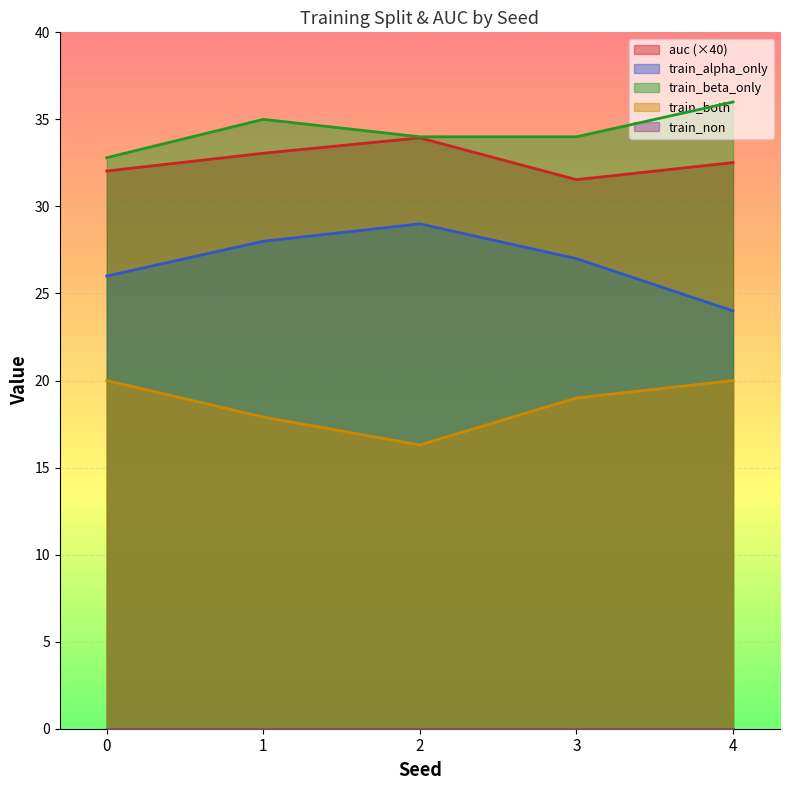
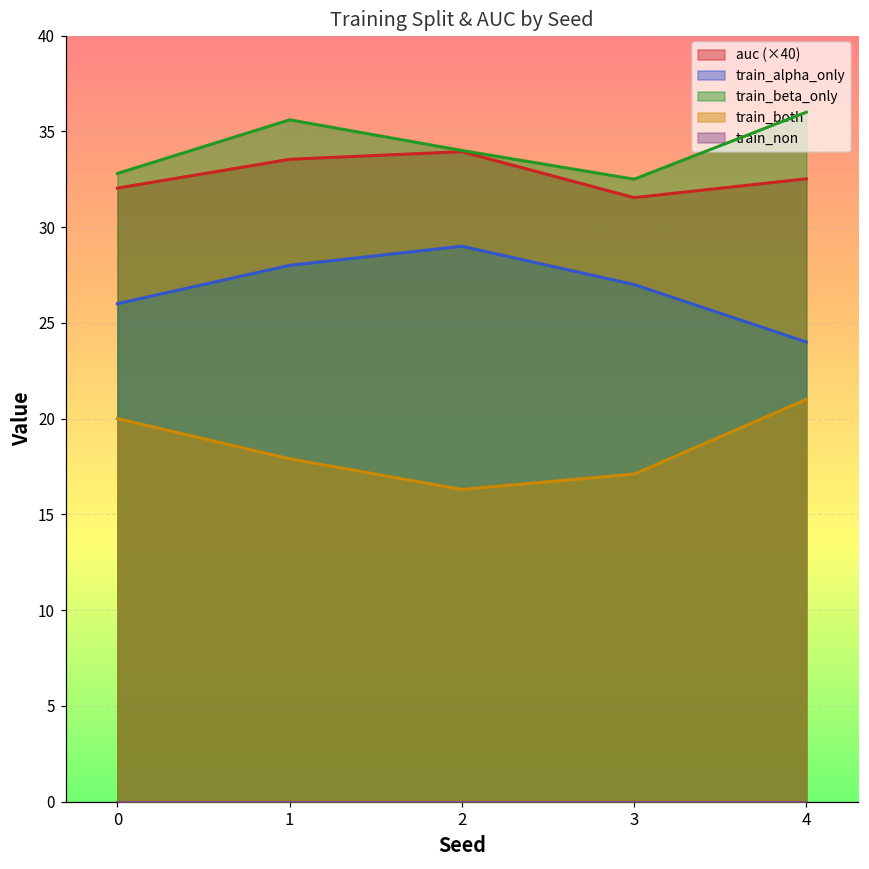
auc (×40), 1: 33.1 -> 33.5
train_beta_only, 1: 35.0 -> 35.6
train_beta_only, 3: 34.0 -> 32.5
train_both, 3: 19.0 -> 17.1
train_both, 4: 20 -> 21
